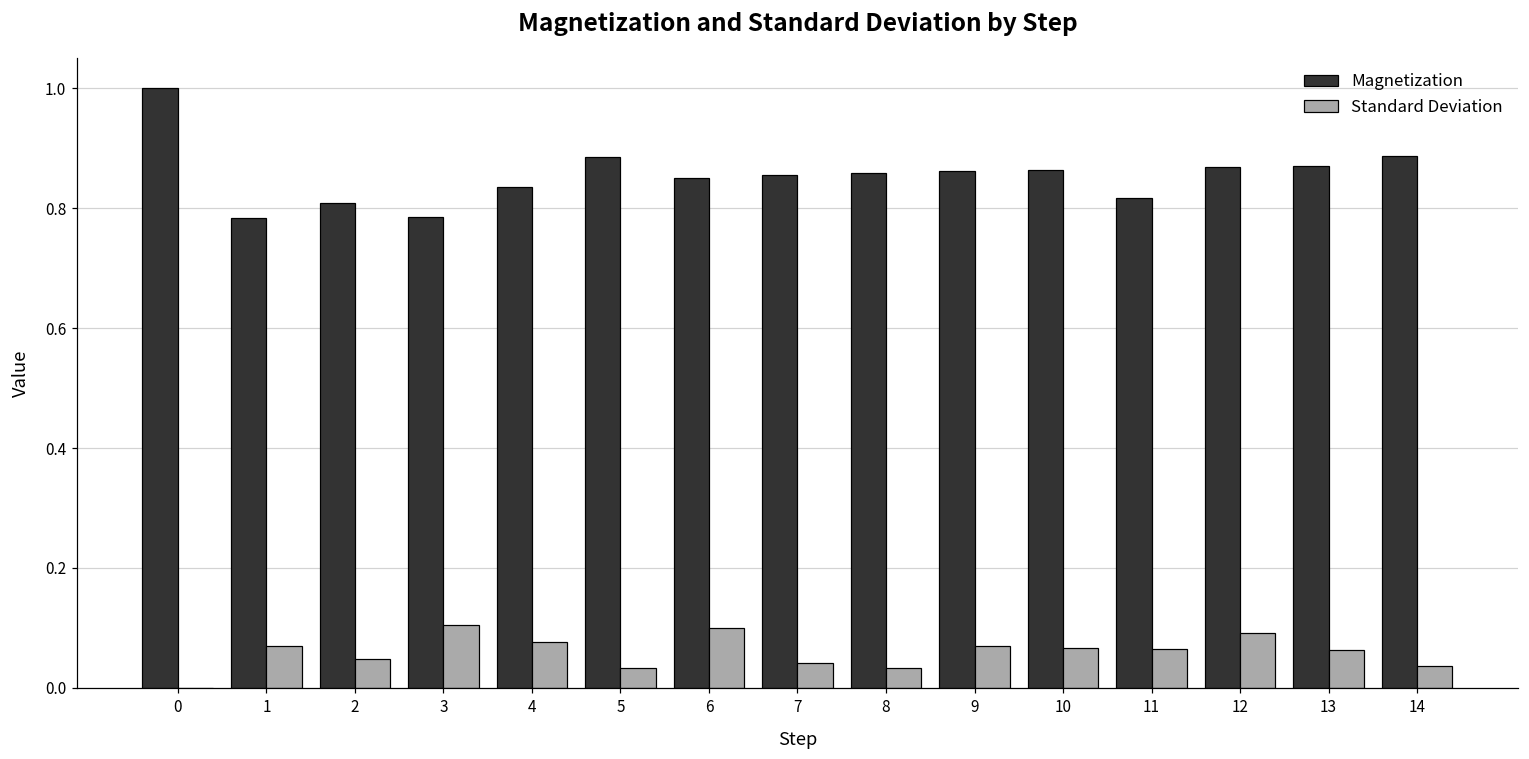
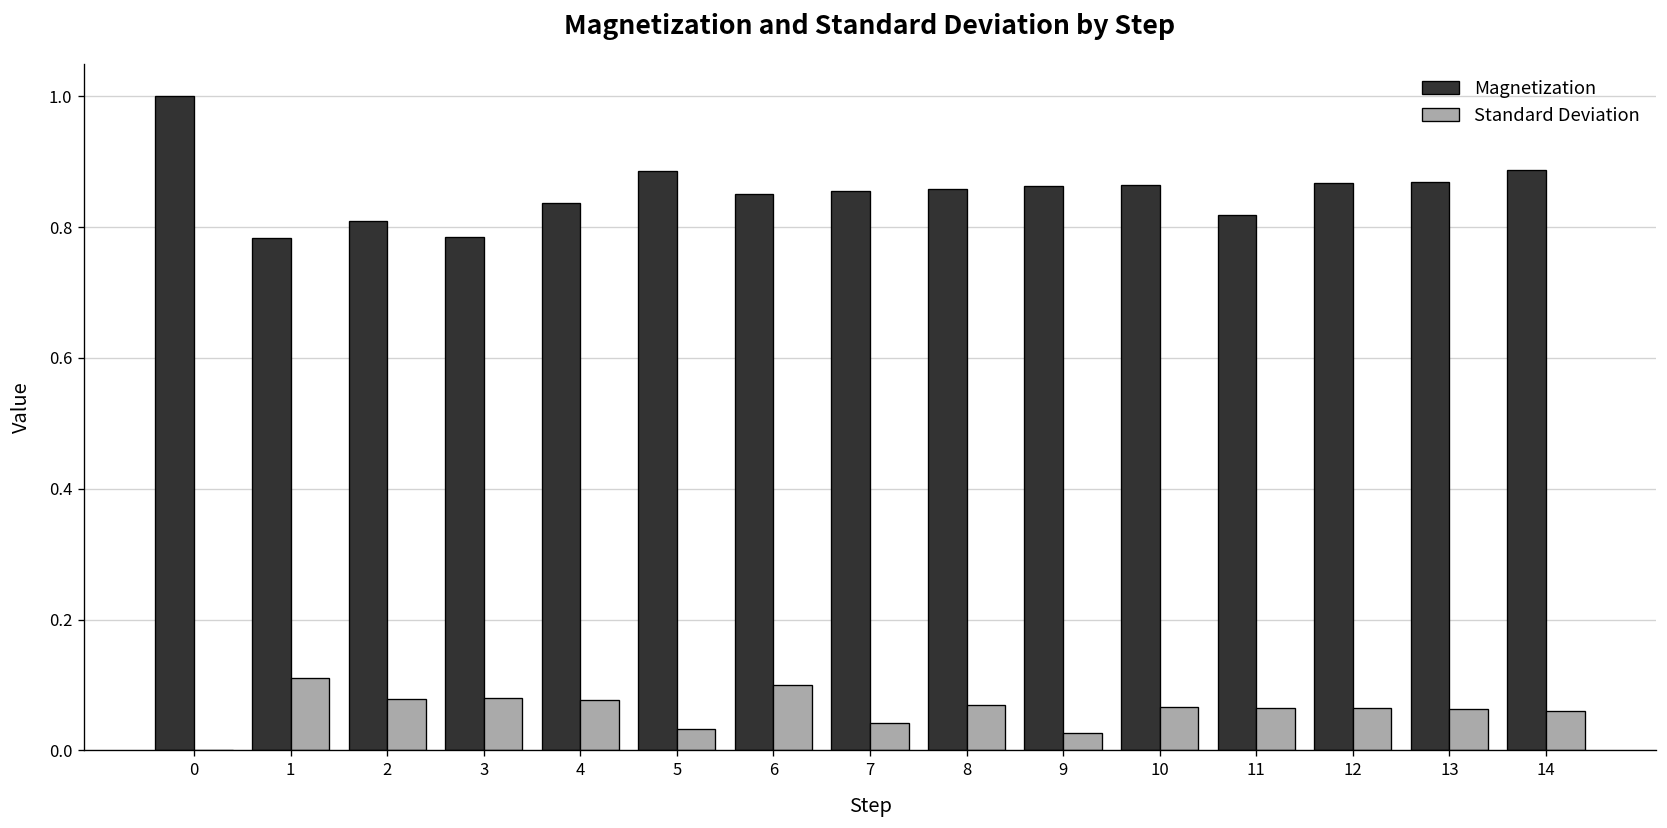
Standard Deviation, 1: 0.07 -> 0.11
Standard Deviation, 2: 0.05 -> 0.08
Standard Deviation, 3: 0.11 -> 0.08
Standard Deviation, 8: 0.03 -> 0.07
Standard Deviation, 9: 0.07 -> 0.03
Standard Deviation, 12: 0.09 -> 0.06
Standard Deviation, 14: 0.04 -> 0.06
